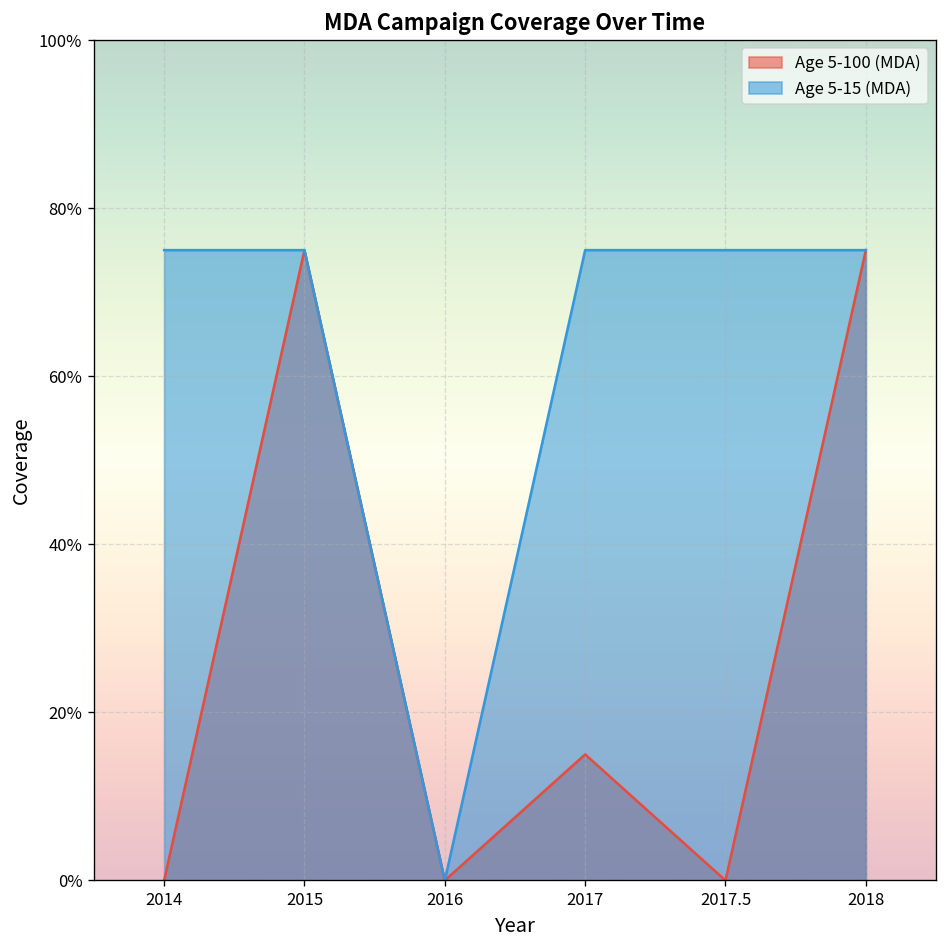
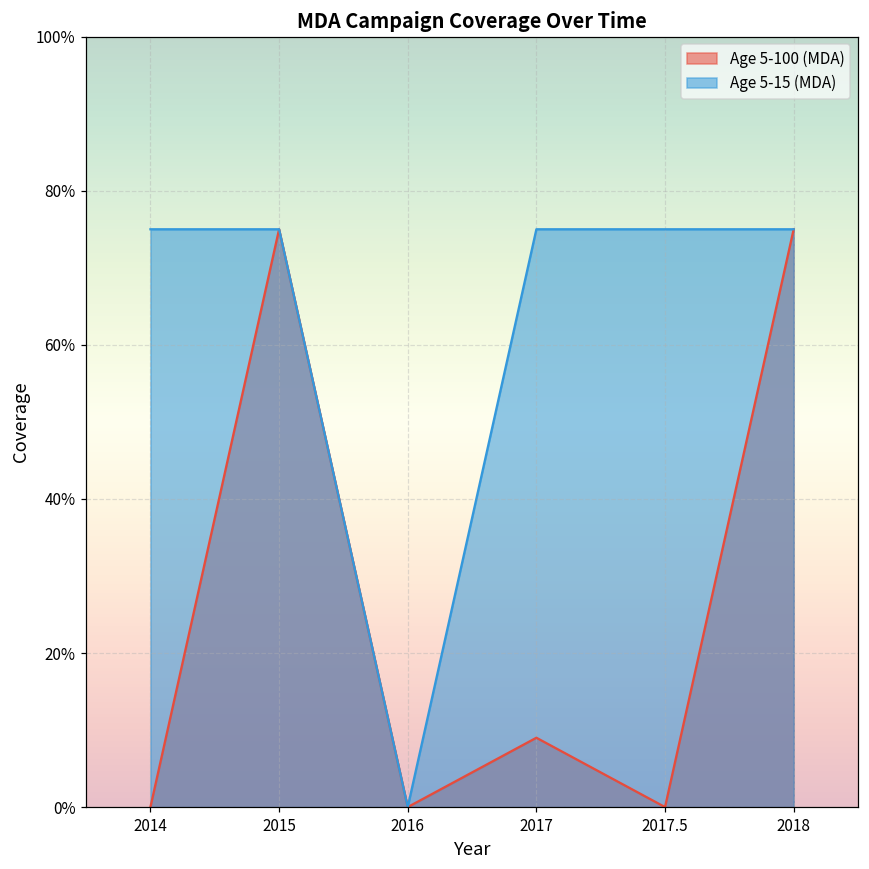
Age 5-100 (MDA), 2017: 15% -> 9%
